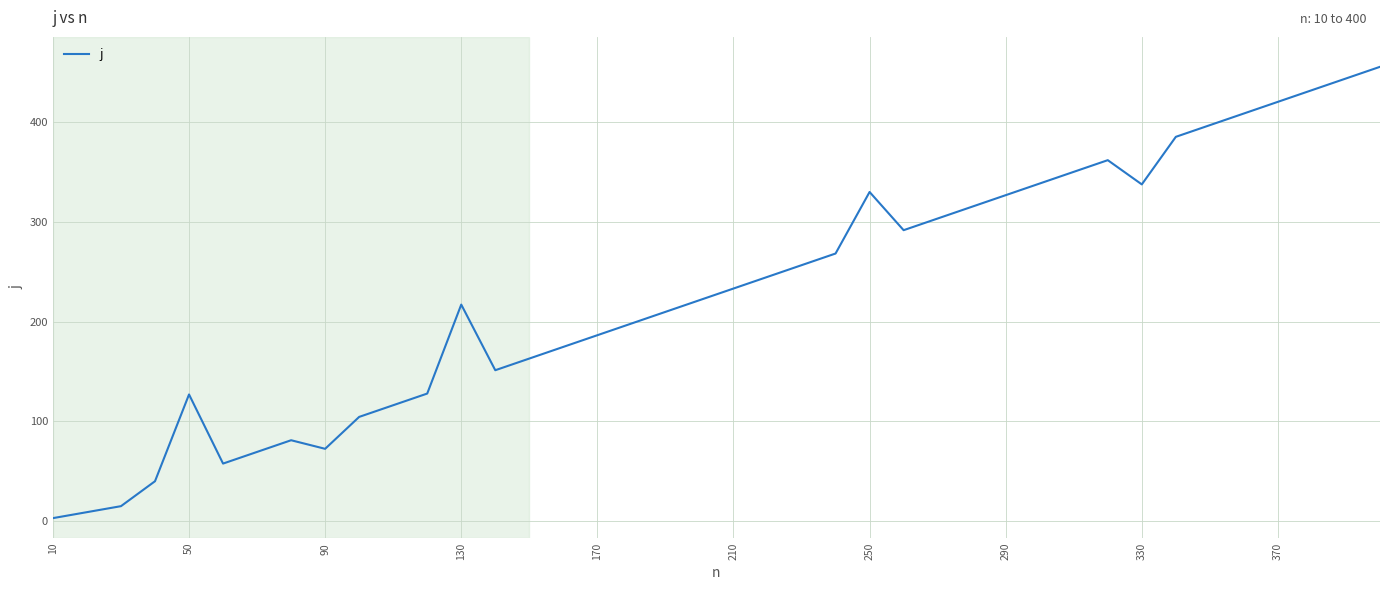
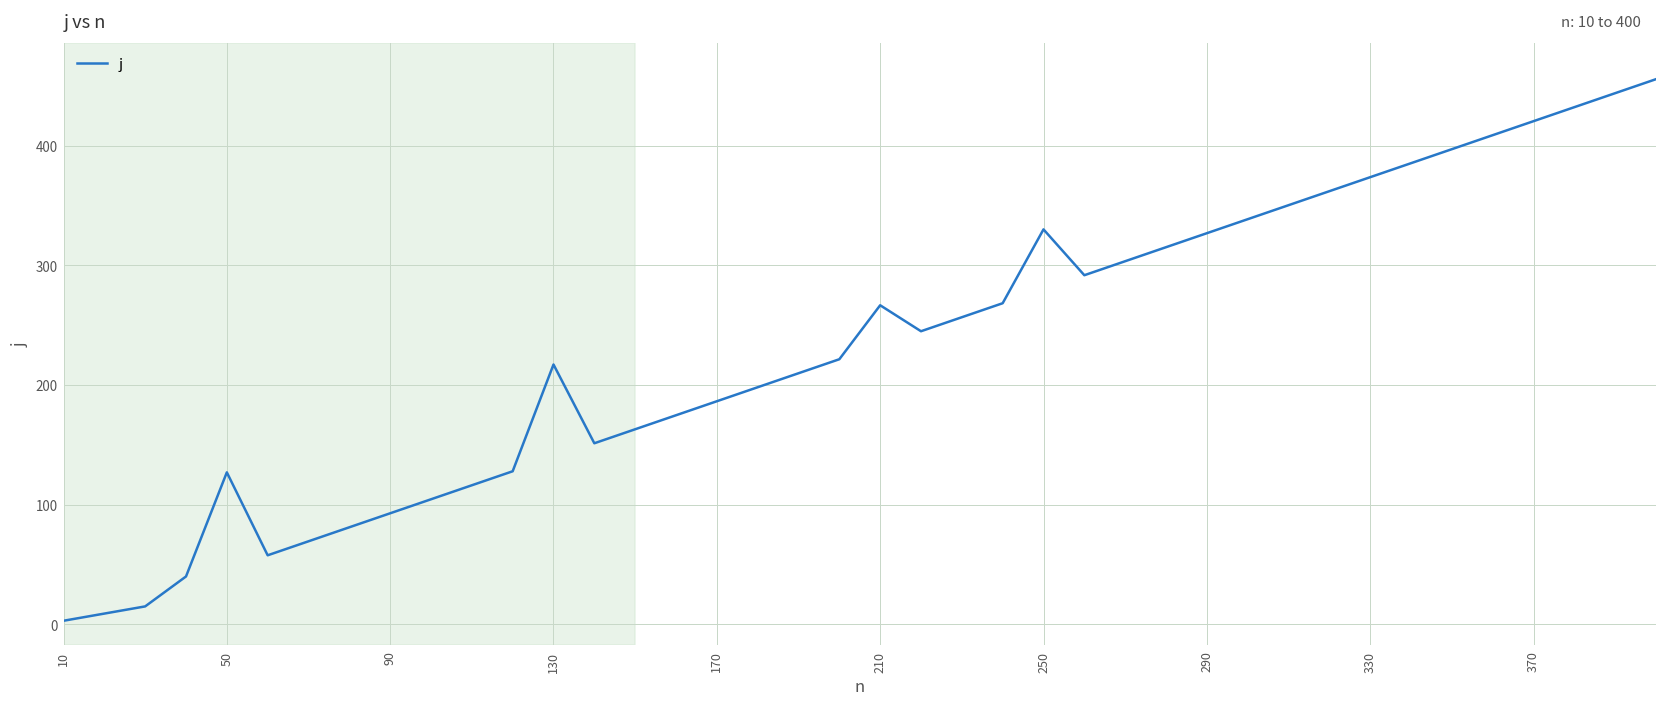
90: 70 -> 90
210: 230 -> 270
330: 340 -> 370
